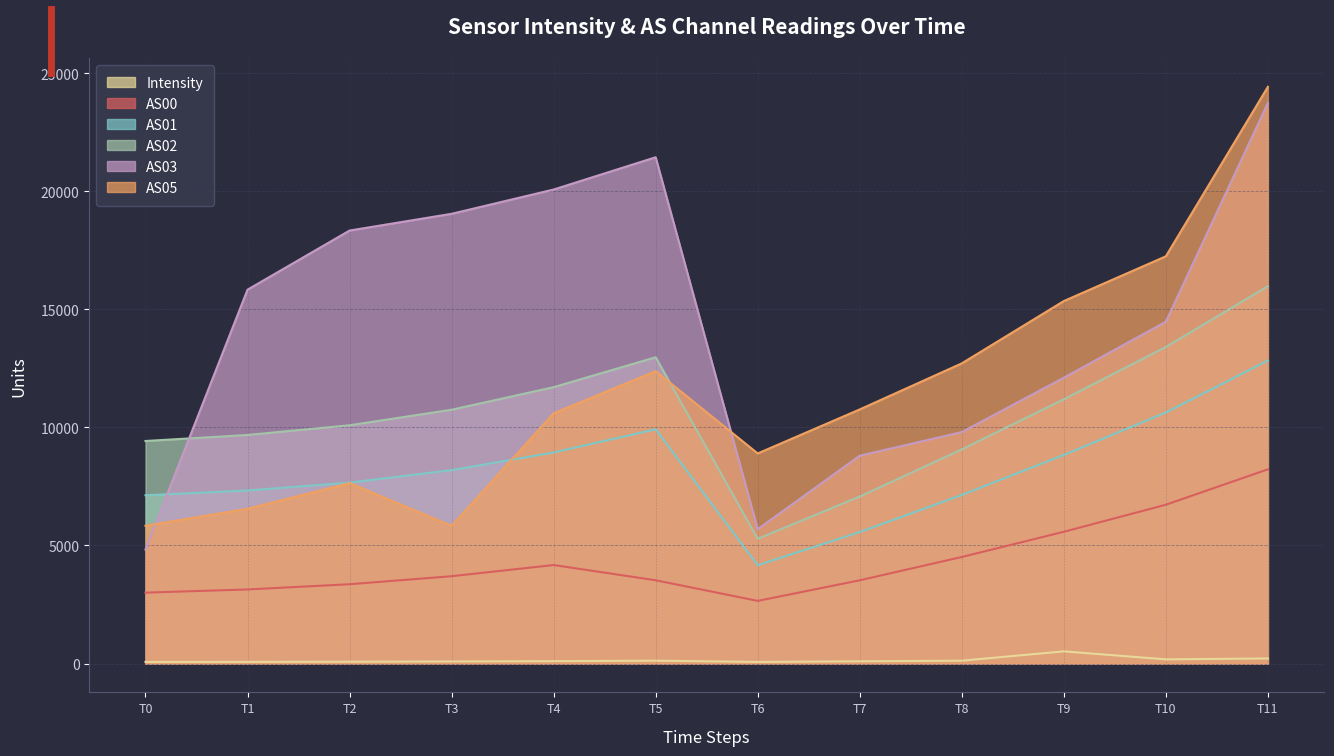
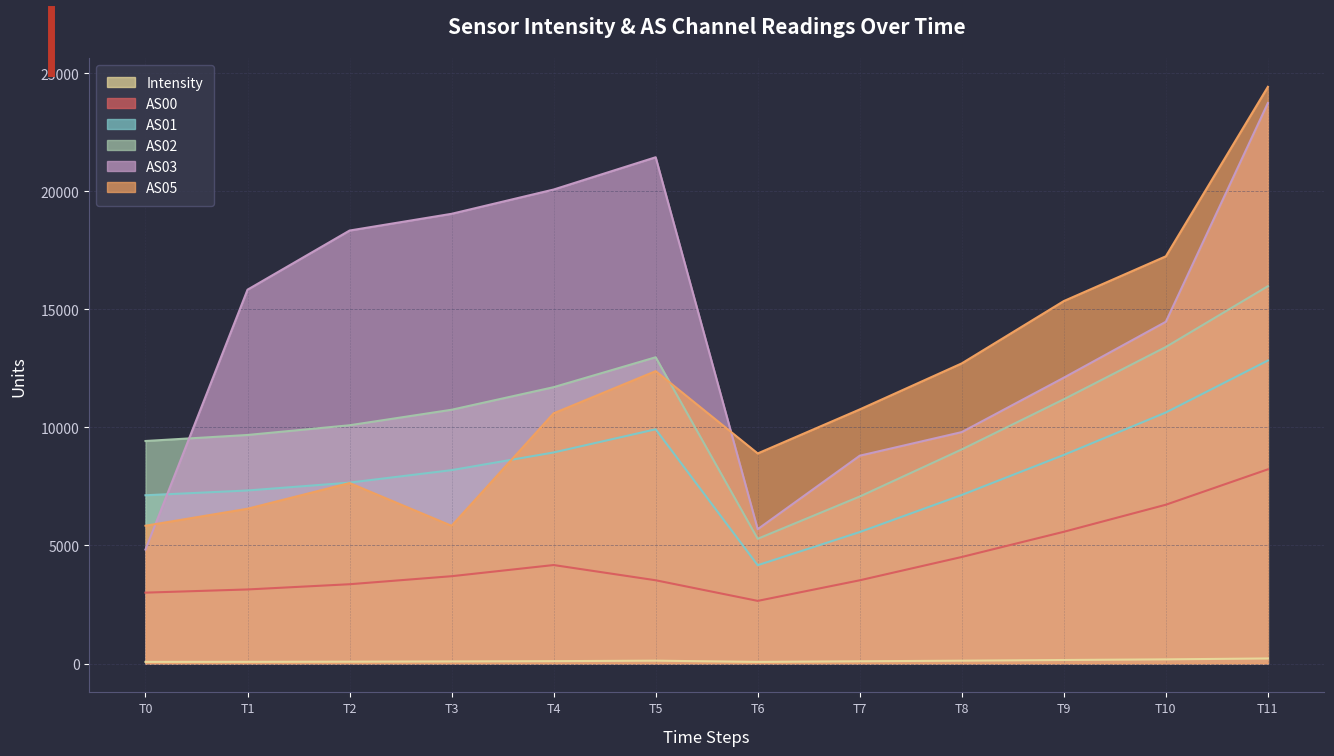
Intensity, T9: 500 -> 200
